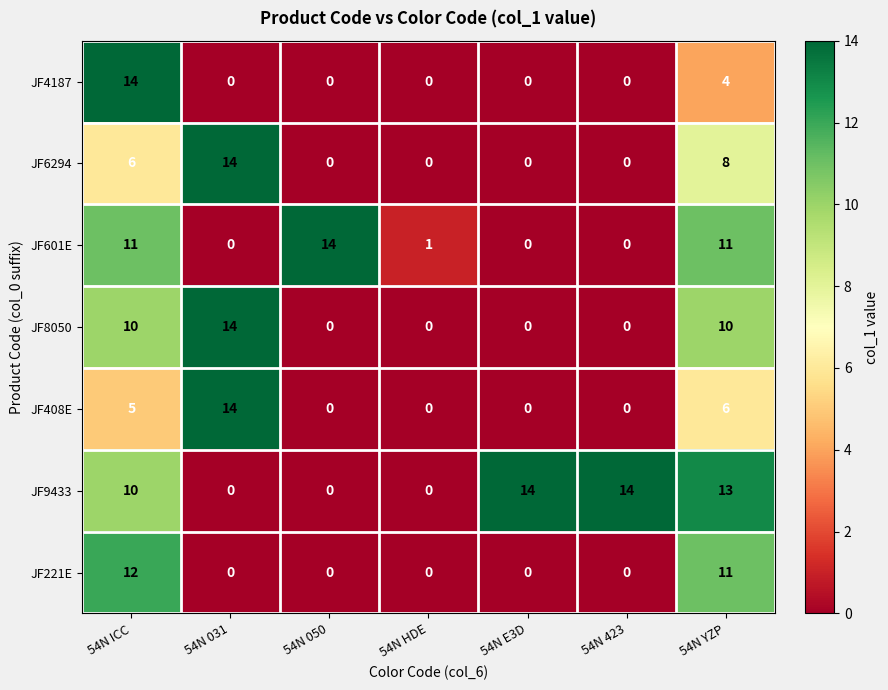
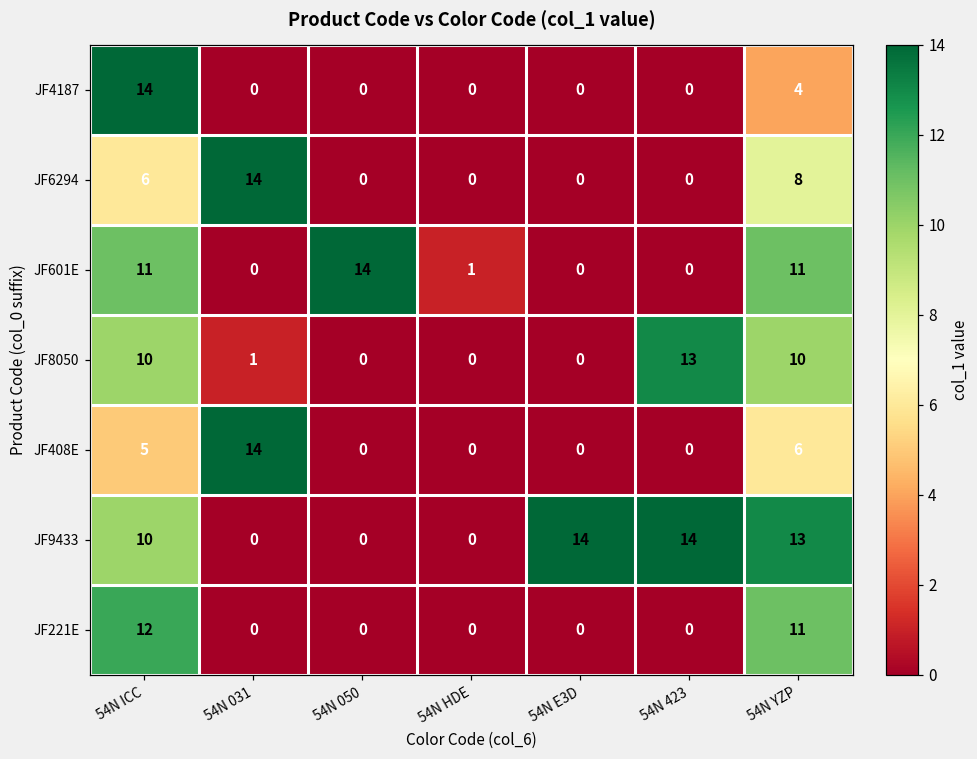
JF8050, 54N 031: 14 -> 1
JF8050, 54N 423: 0 -> 13
